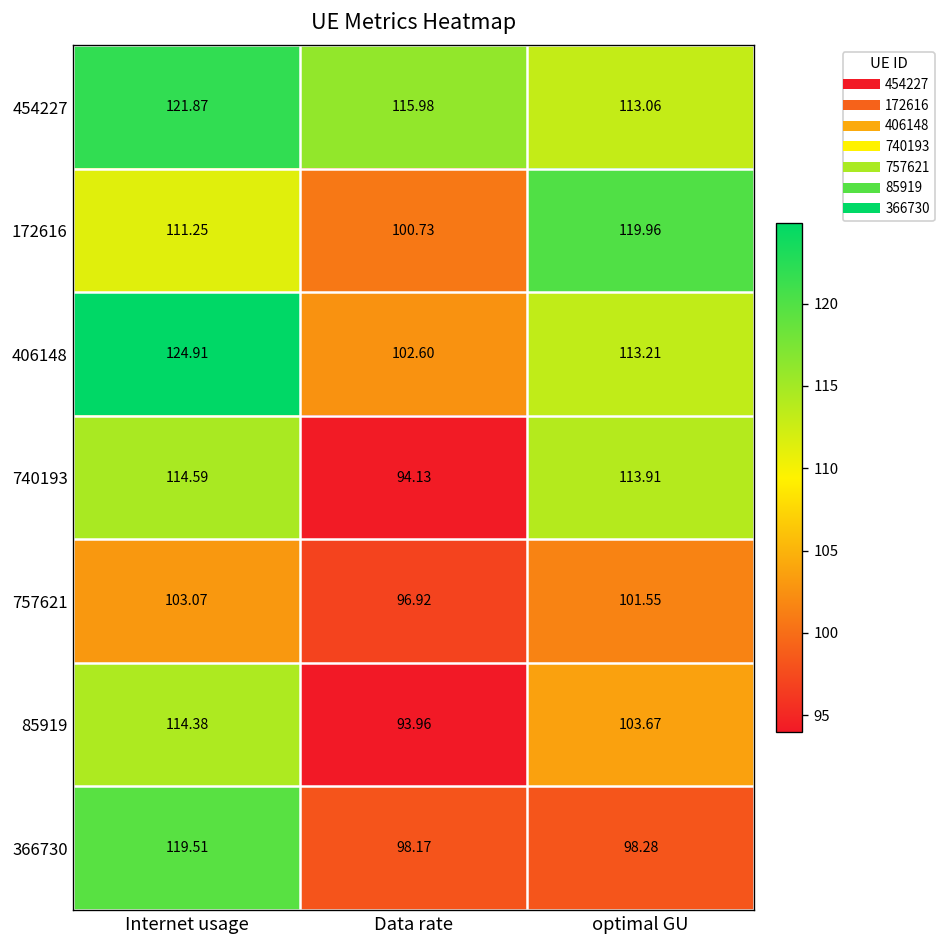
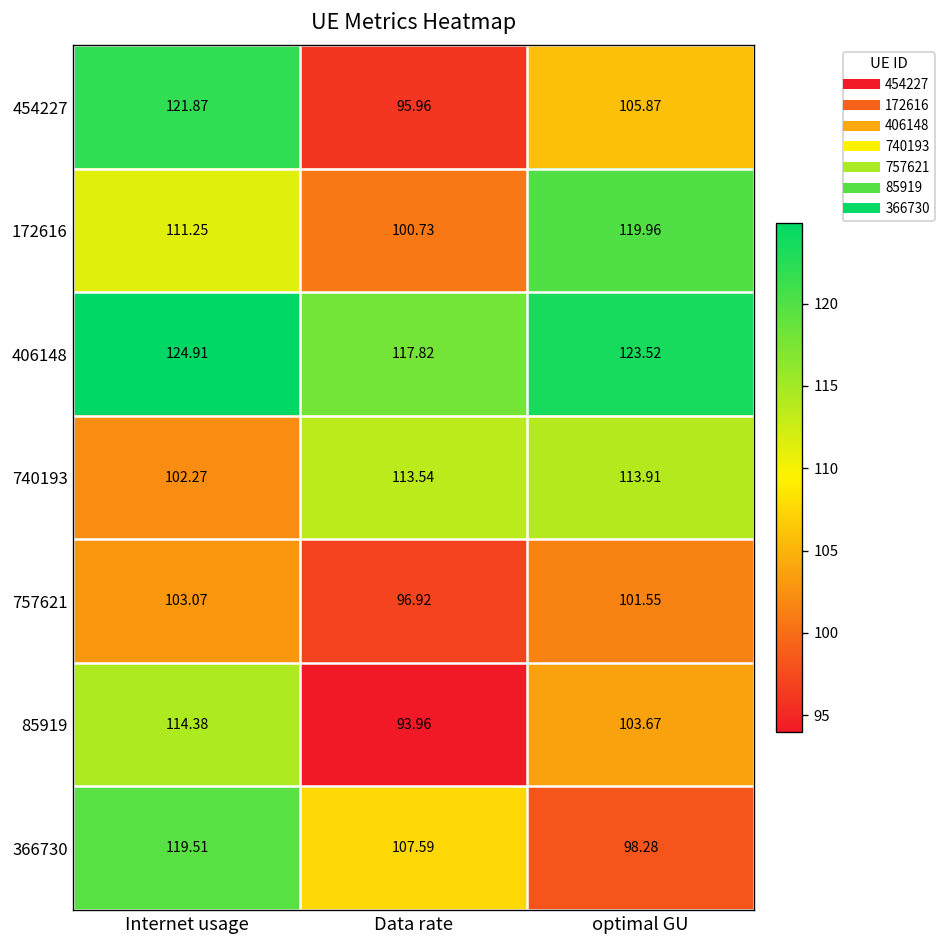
454227, Data rate: 115.98 -> 95.96
454227, optimal GU: 113.06 -> 105.87
406148, Data rate: 102.60 -> 117.82
406148, optimal GU: 113.21 -> 123.52
740193, Internet usage: 114.59 -> 102.27
740193, Data rate: 94.13 -> 113.54
366730, Data rate: 98.17 -> 107.59
